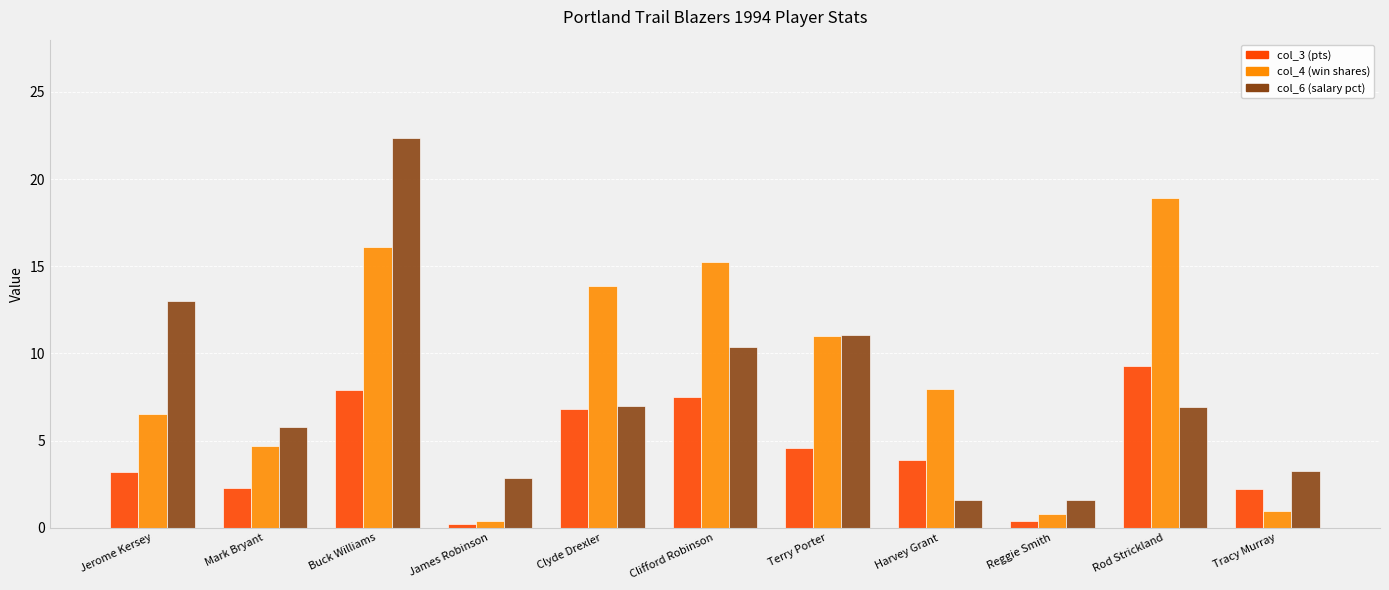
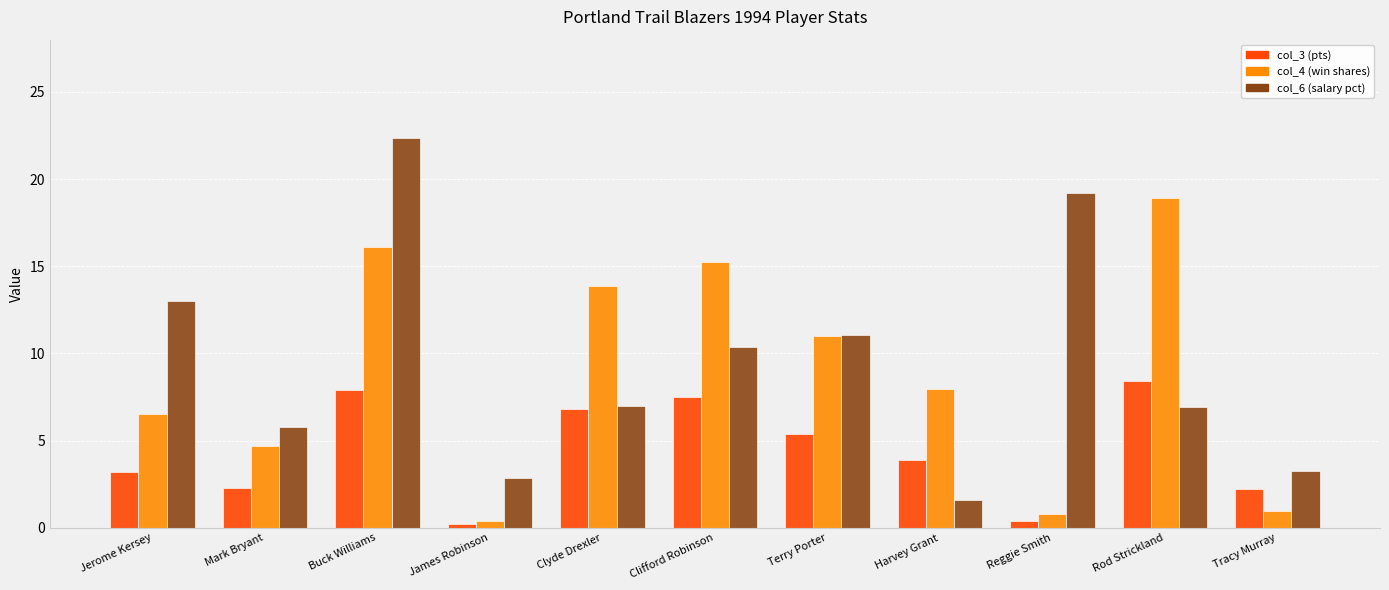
col_3 (pts), Terry Porter: 4.6 -> 5.4
col_6 (salary pct), Reggie Smith: 1.6 -> 19.2
col_3 (pts), Rod Strickland: 9.3 -> 8.4
